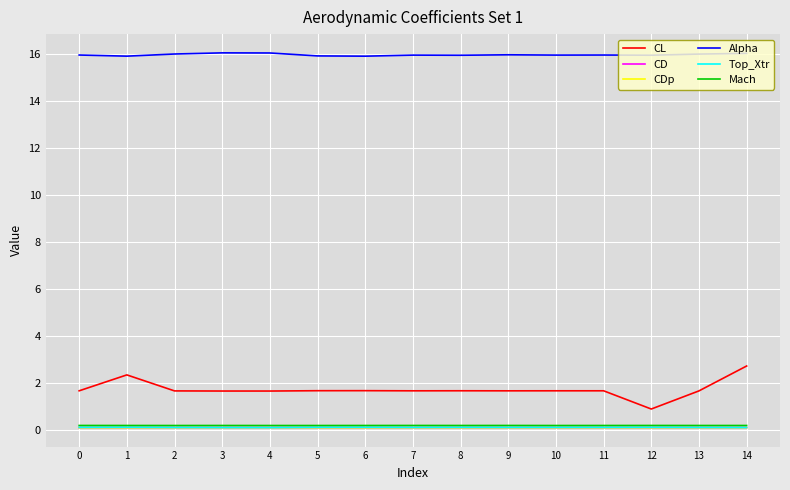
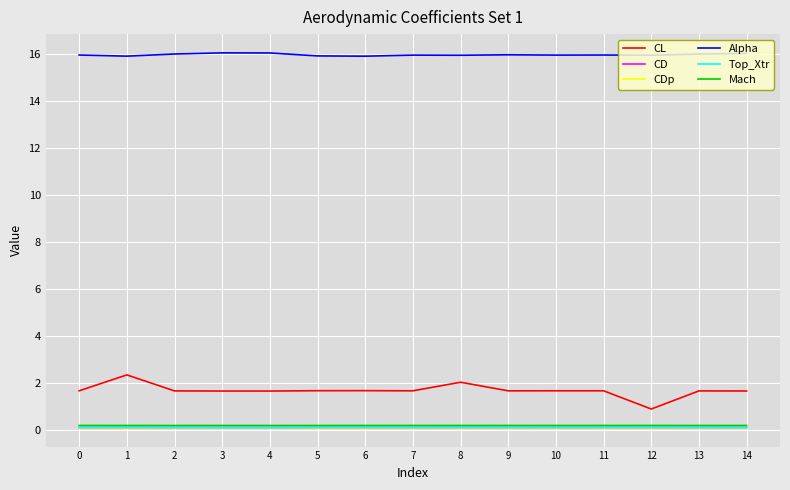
CL, 8: 1.7 -> 2.0
CL, 14: 2.7 -> 1.7
